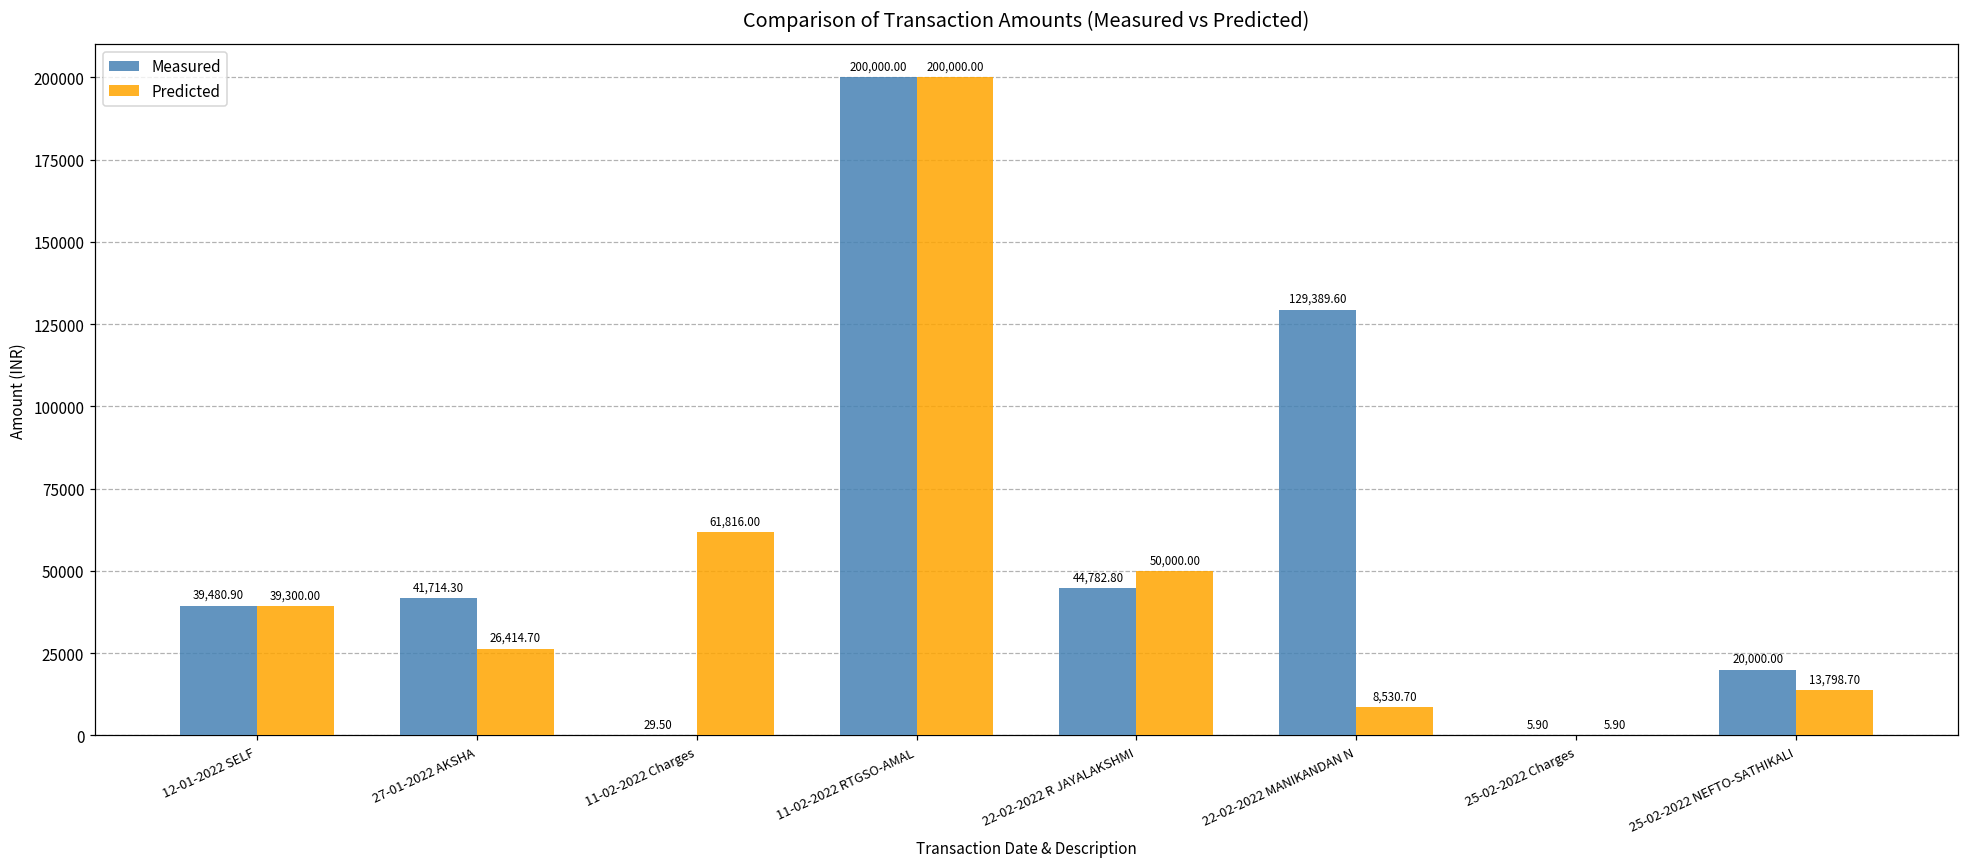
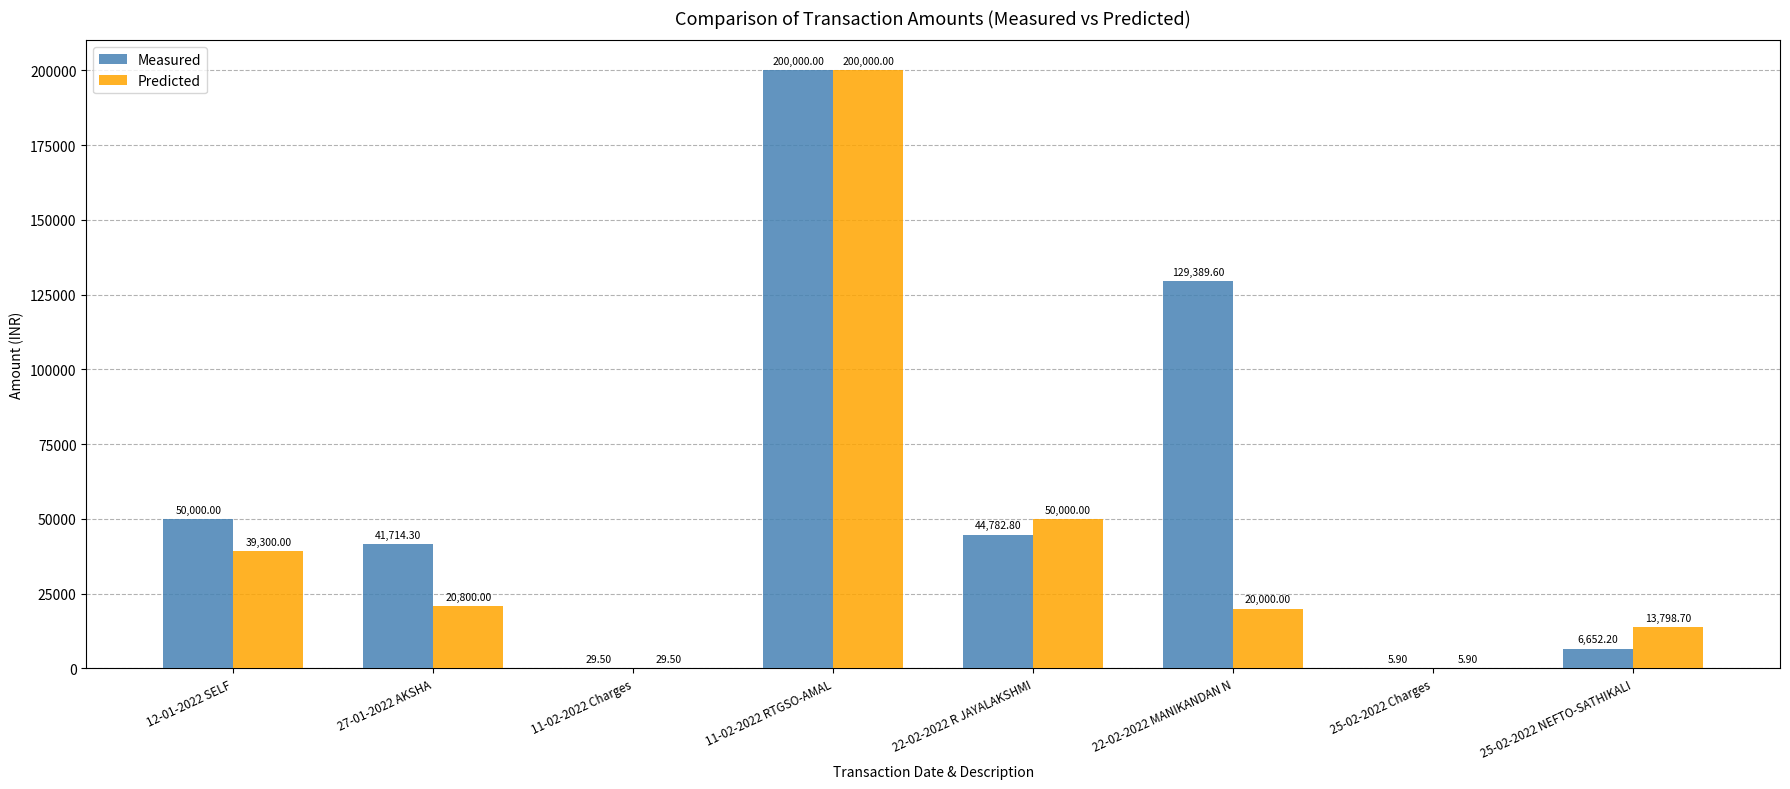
Measured, 12-01-2022 SELF: 39,480.90 -> 50,000.00
Predicted, 27-01-2022 AKSHA: 26,414.70 -> 20,800.00
Predicted, 11-02-2022 Charges: 61,816.00 -> 29.50
Predicted, 22-02-2022 MANIKANDAN N: 8,530.70 -> 20,000.00
Measured, 25-02-2022 NEFTO-SATHIKALI: 20,000.00 -> 6,652.20
